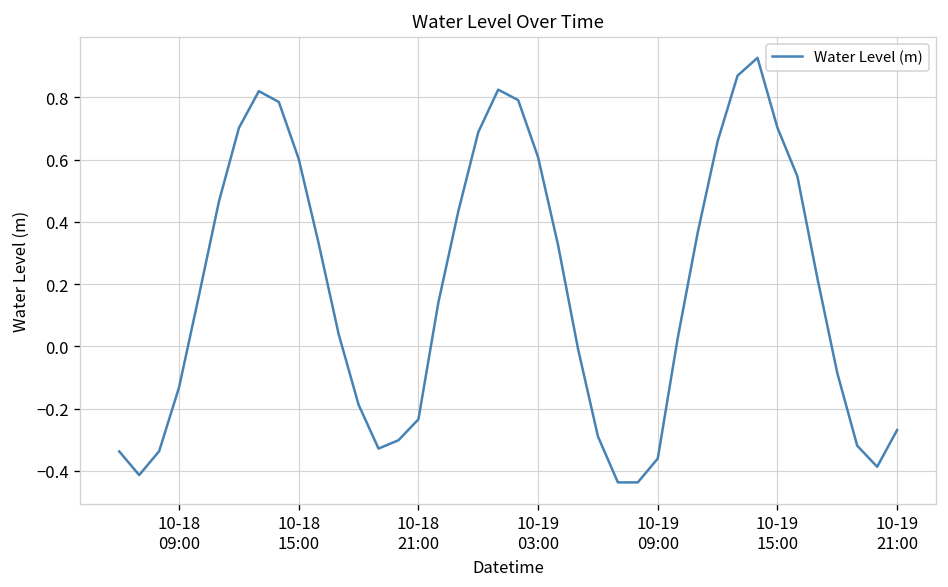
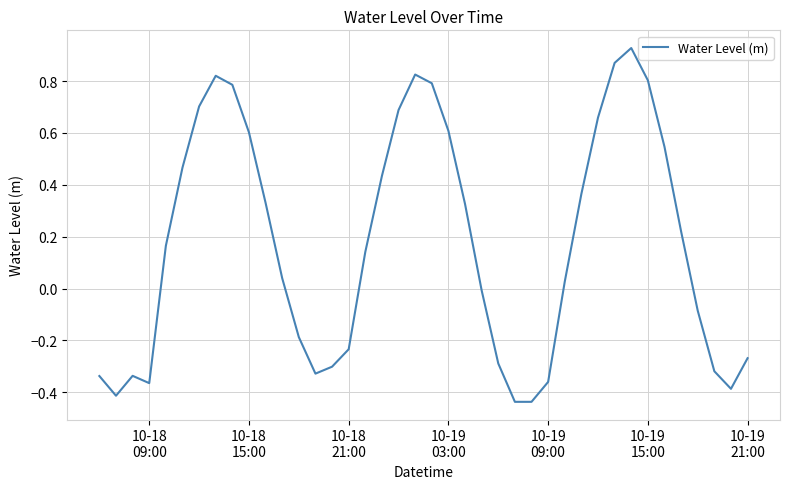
10-18 09:00: -0.13 -> -0.36
10-19 15:00: 0.70 -> 0.80
